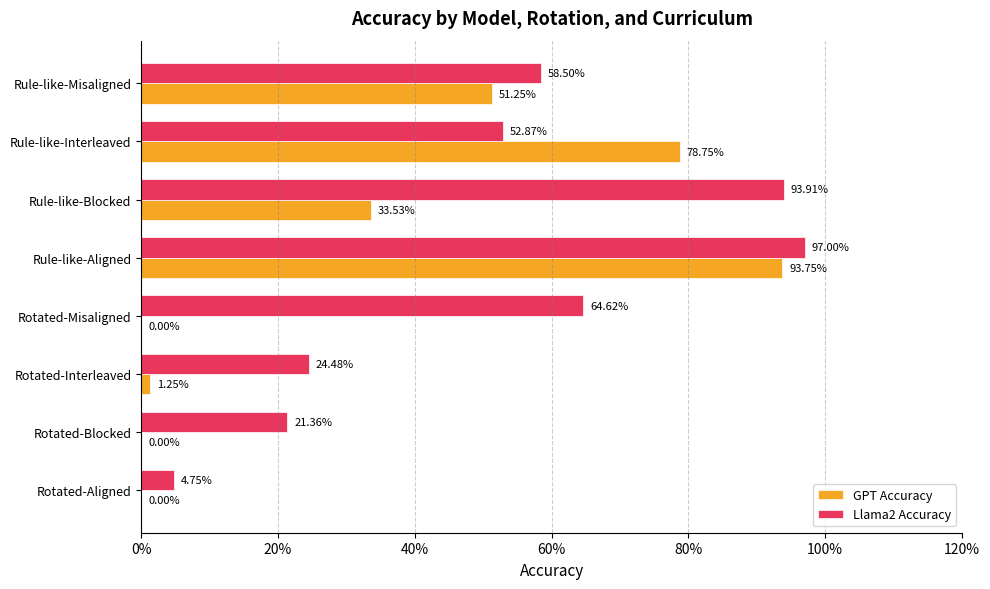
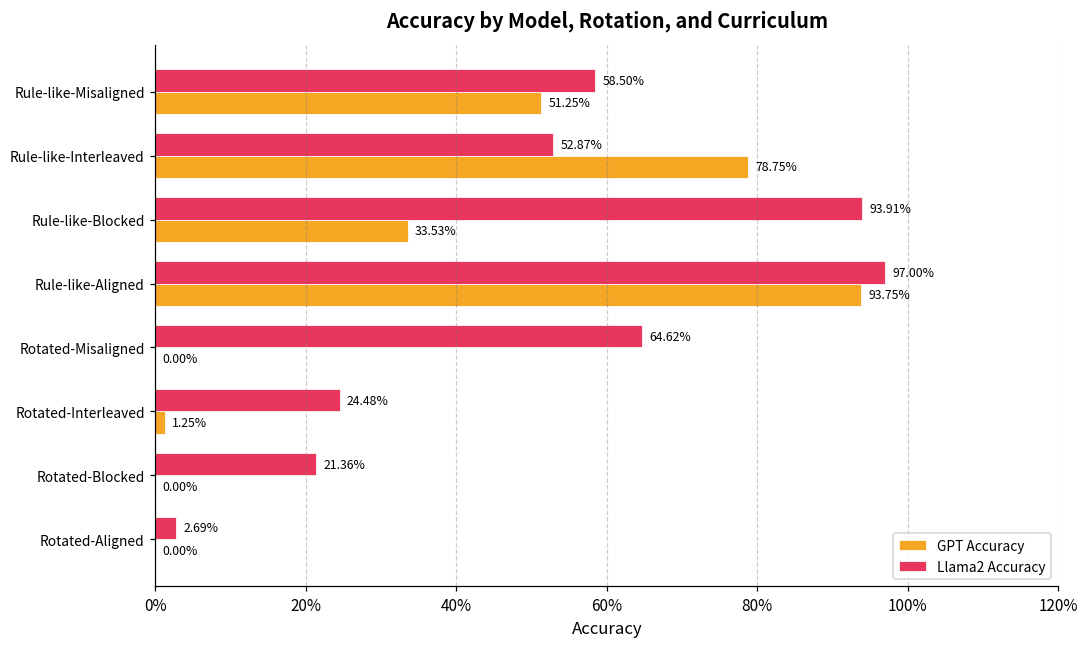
Llama2 Accuracy, Rotated-Aligned: 4.75% -> 2.69%
